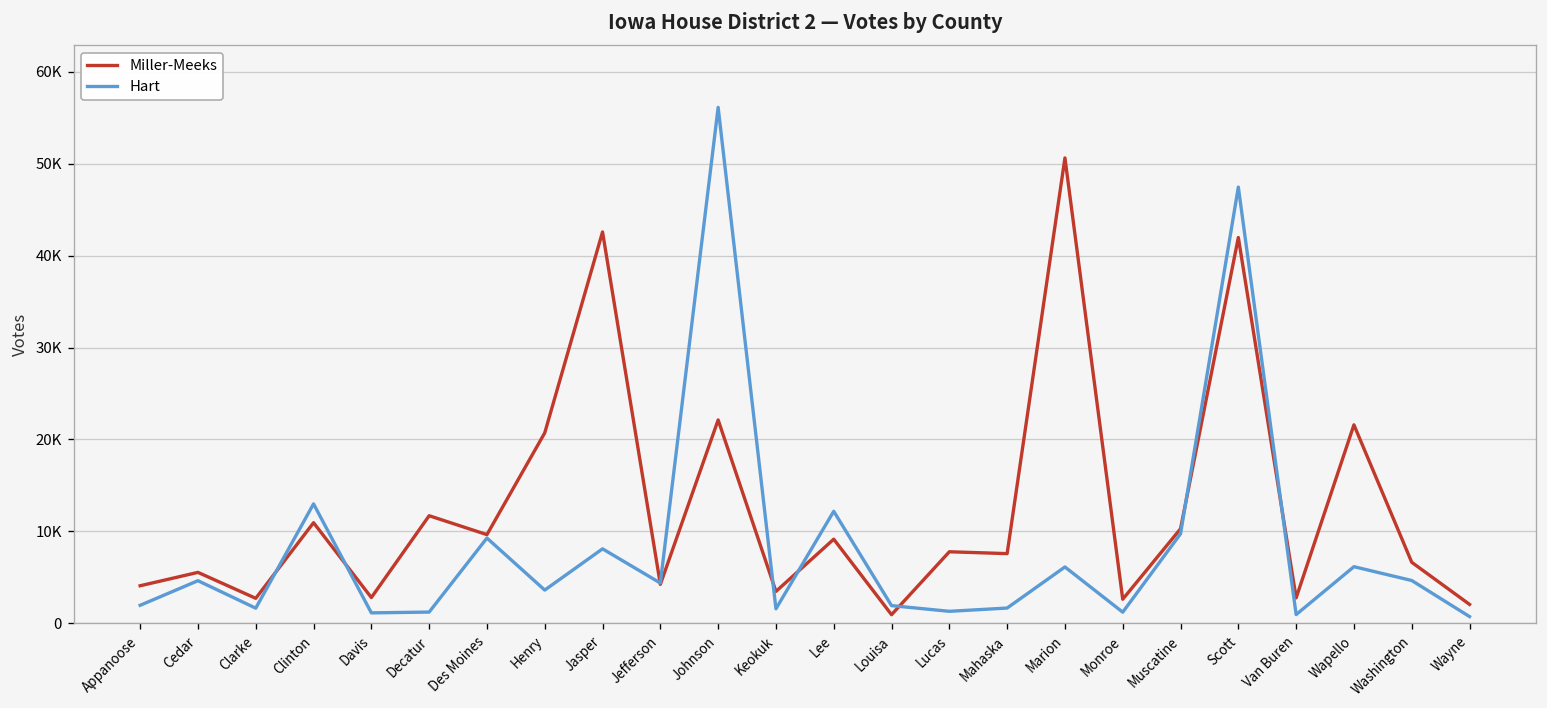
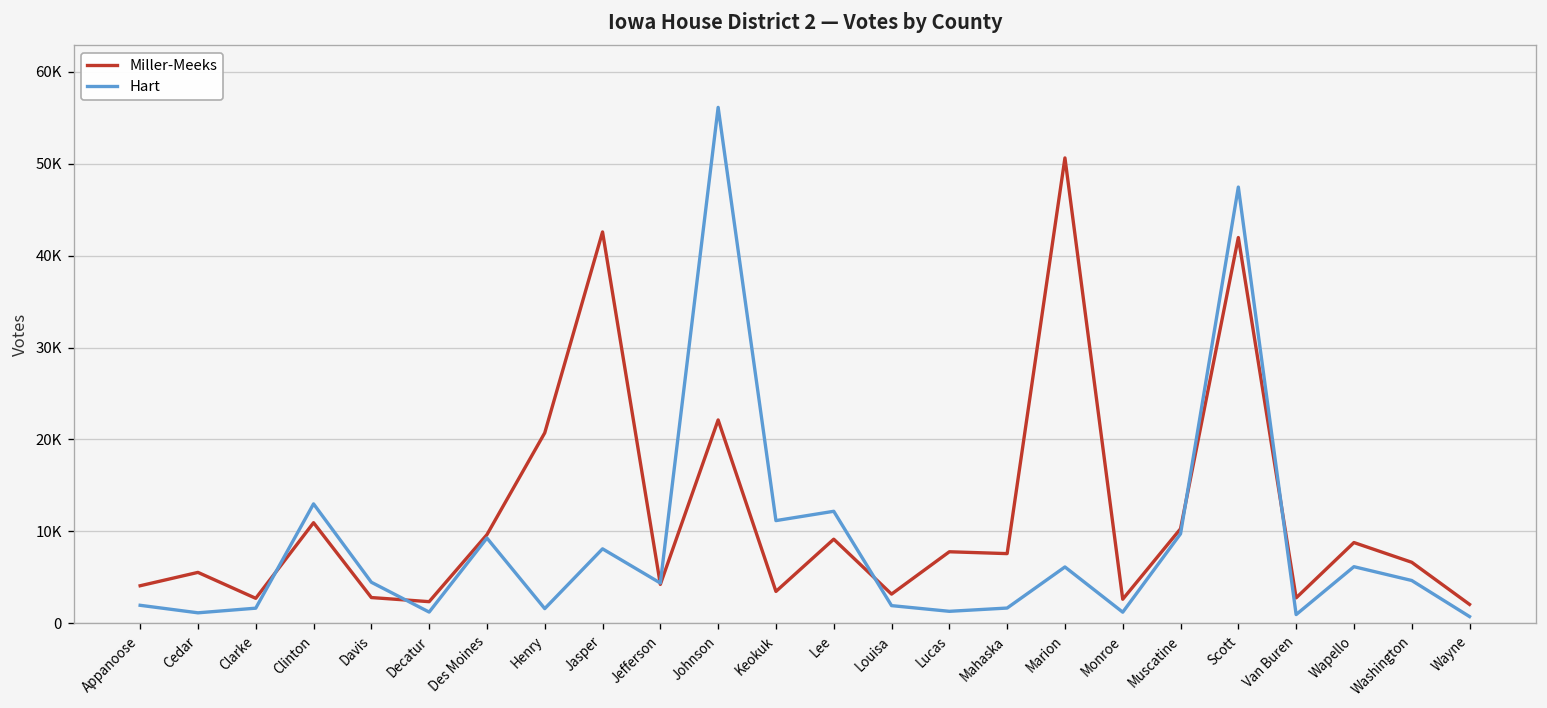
Hart, Cedar: 5000 -> 1000
Hart, Davis: 1000 -> 4000
Miller-Meeks, Decatur: 12000 -> 2000
Hart, Henry: 4000 -> 2000
Hart, Keokuk: 2000 -> 11000
Miller-Meeks, Louisa: 1000 -> 3000
Miller-Meeks, Wapello: 22000 -> 9000
